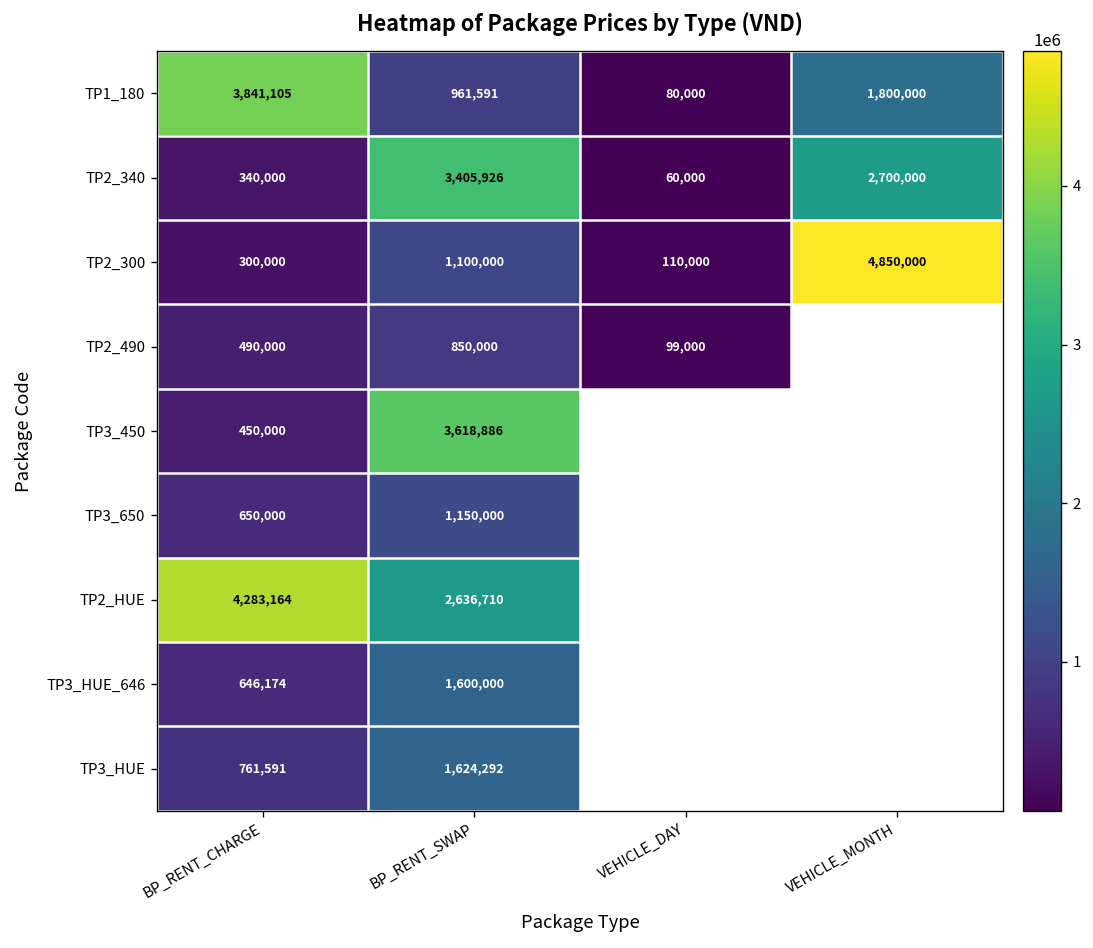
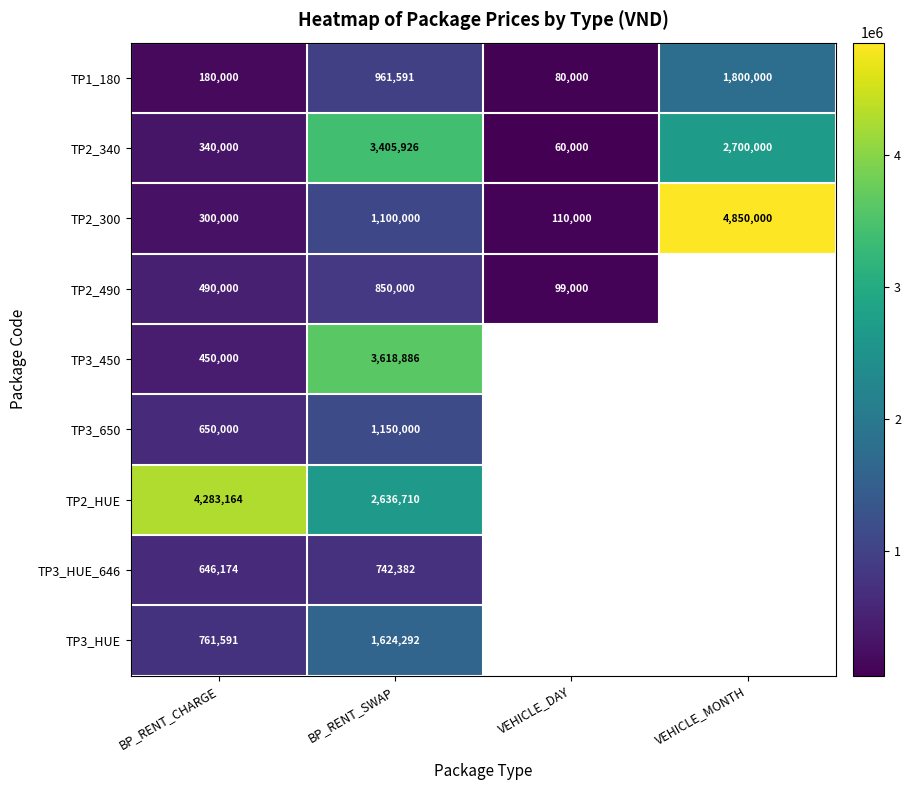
TP1_180, BP_RENT_CHARGE: 3,841,105 -> 180,000
TP3_HUE_646, BP_RENT_SWAP: 1,600,000 -> 742,382
